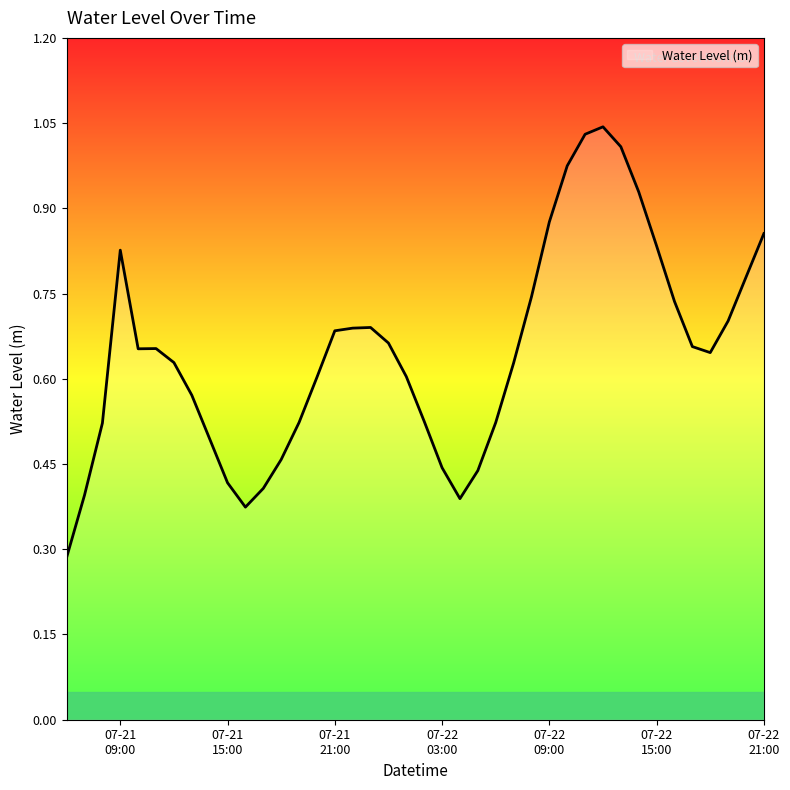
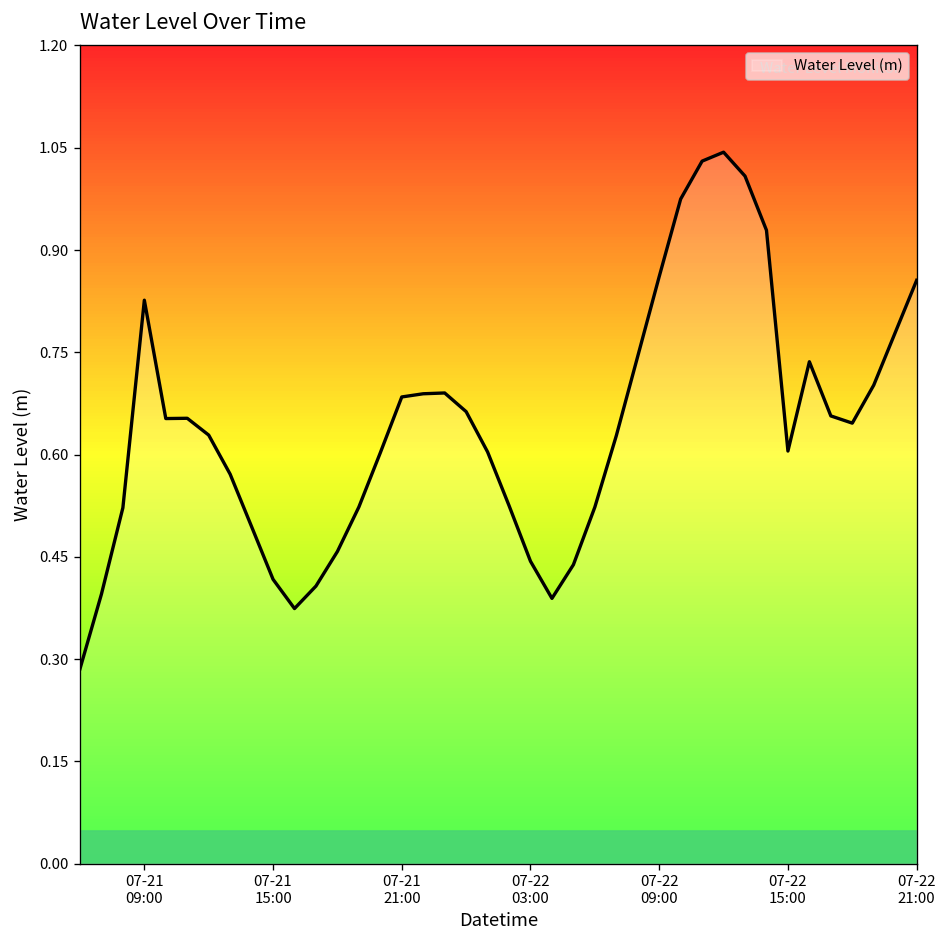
07-22 09:00: 0.88 -> 0.86
07-22 15:00: 0.83 -> 0.61
